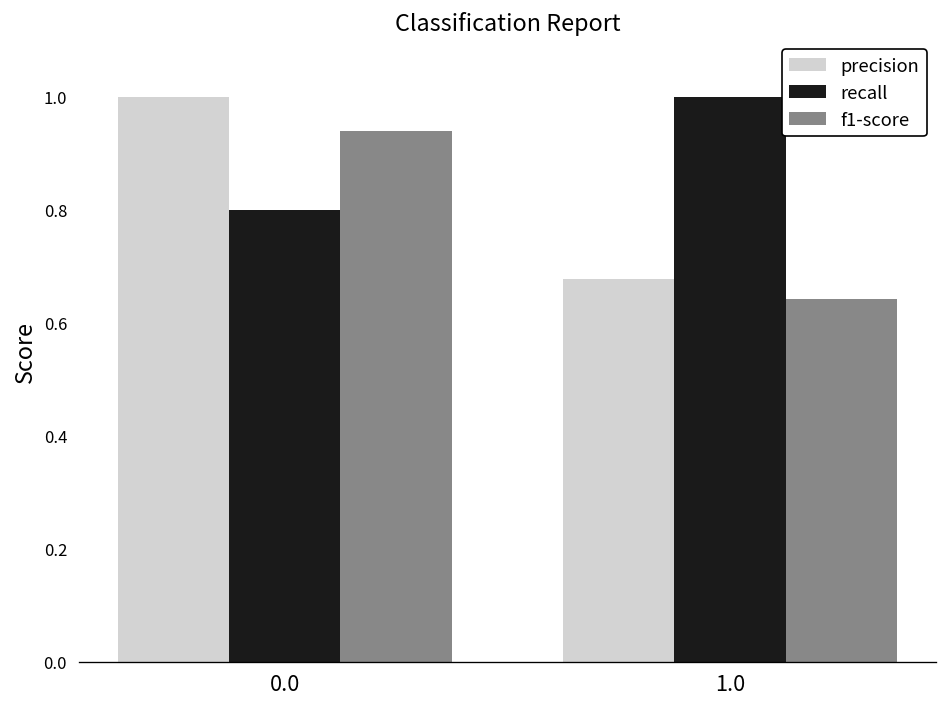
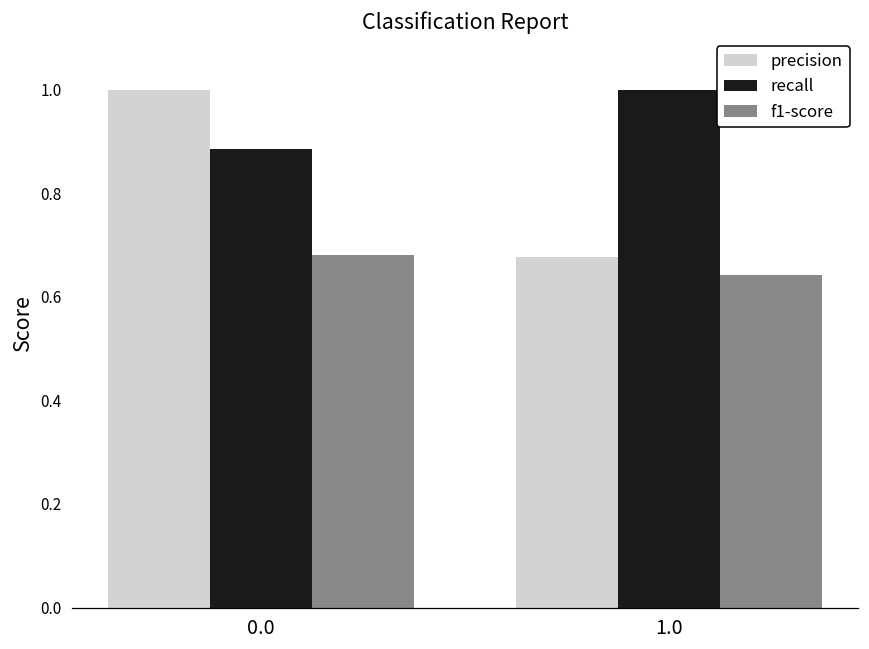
recall, 0.0: 0.80 -> 0.88
f1-score, 0.0: 0.94 -> 0.68
